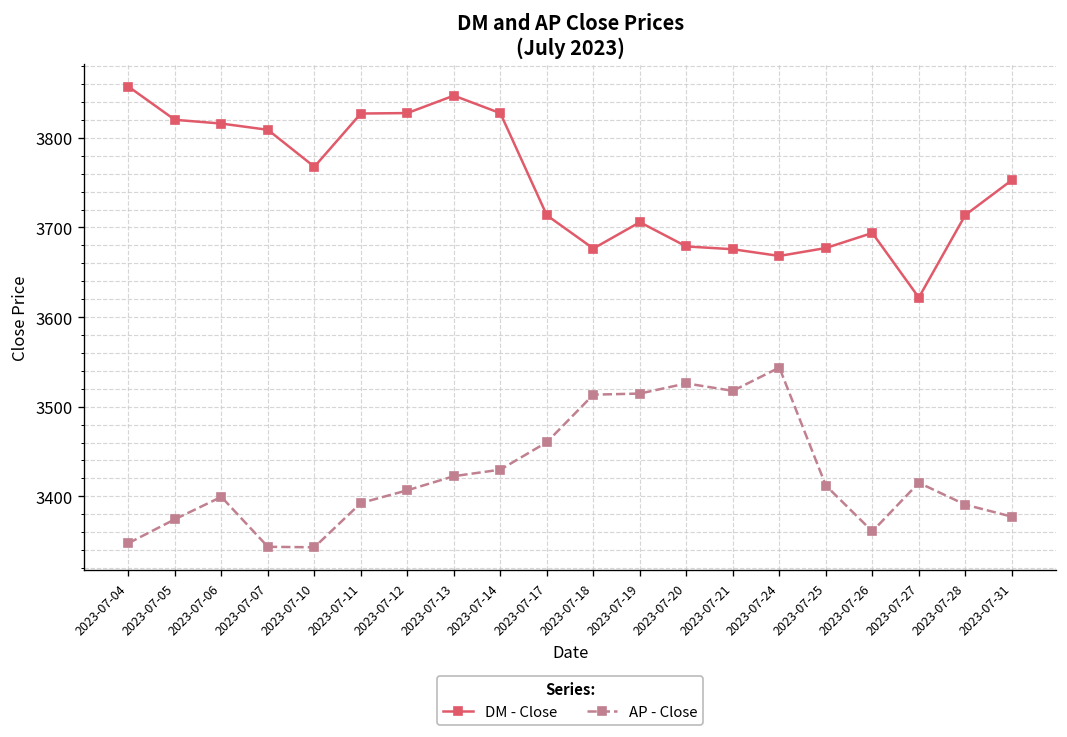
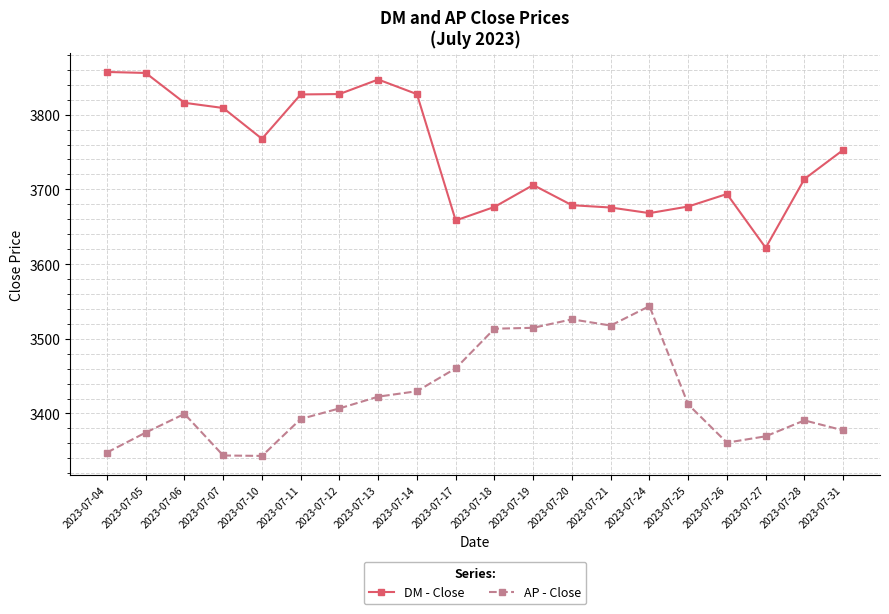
DM - Close, 2023-07-05: 3820 -> 3860
DM - Close, 2023-07-17: 3710 -> 3660
AP - Close, 2023-07-27: 3420 -> 3370
